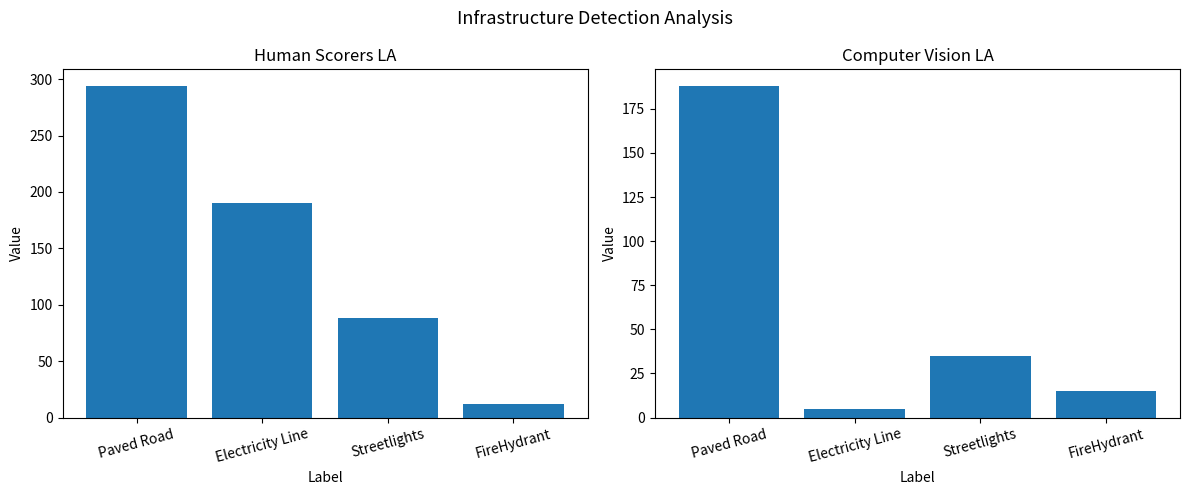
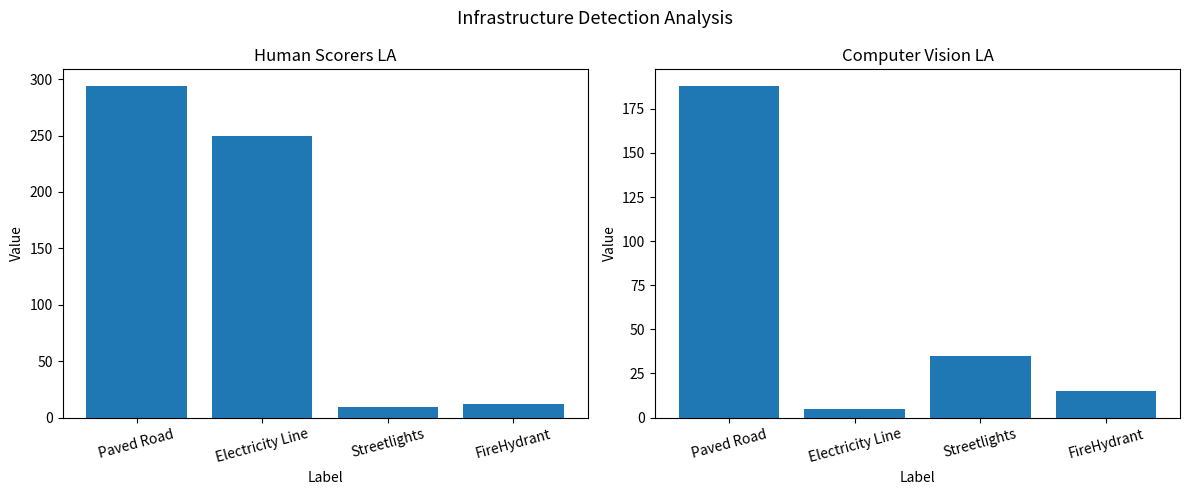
Human Scorers LA, Electricity Line: 190 -> 250
Human Scorers LA, Streetlights: 88 -> 9
